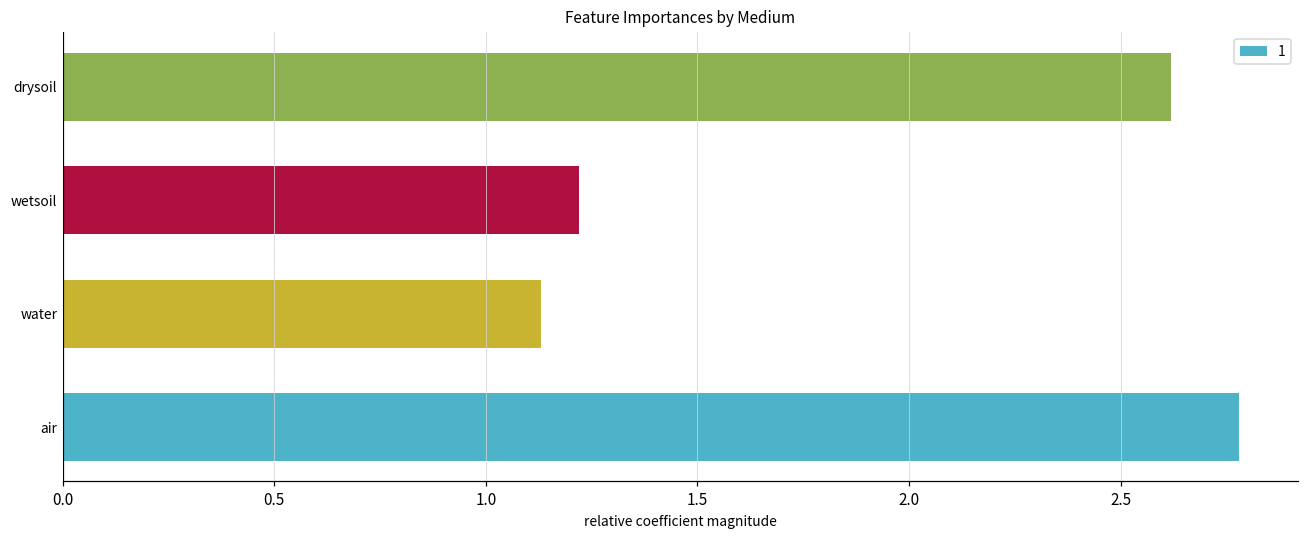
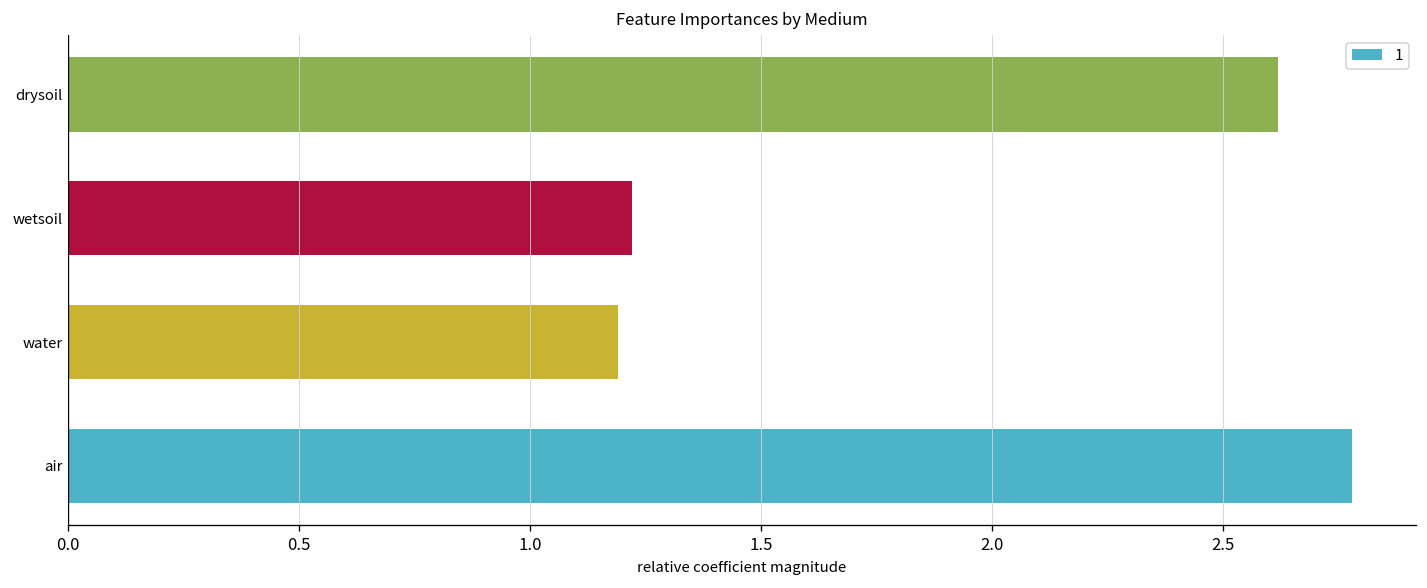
water: 1.13 -> 1.19
